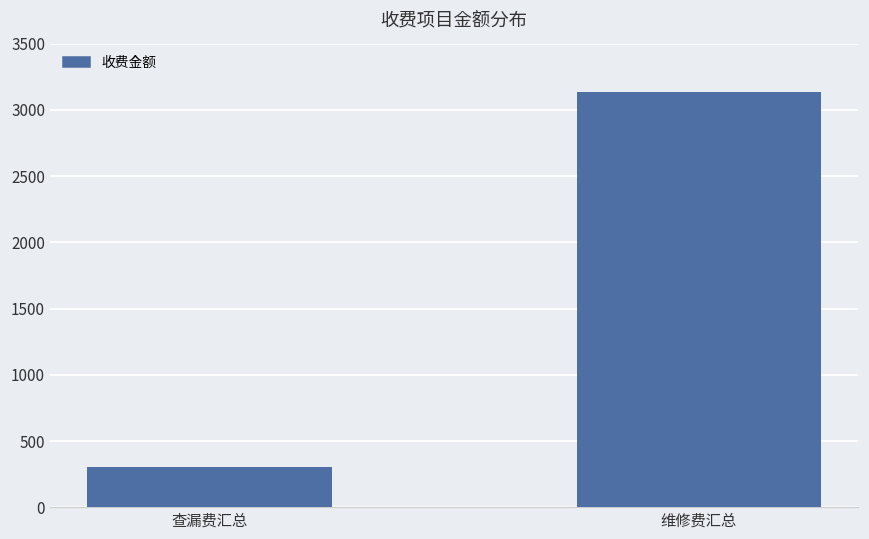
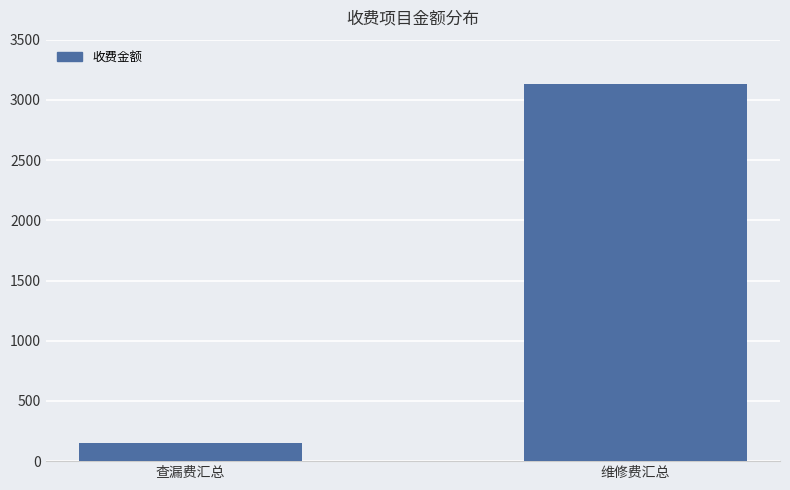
查漏费汇总: 300 -> 150
